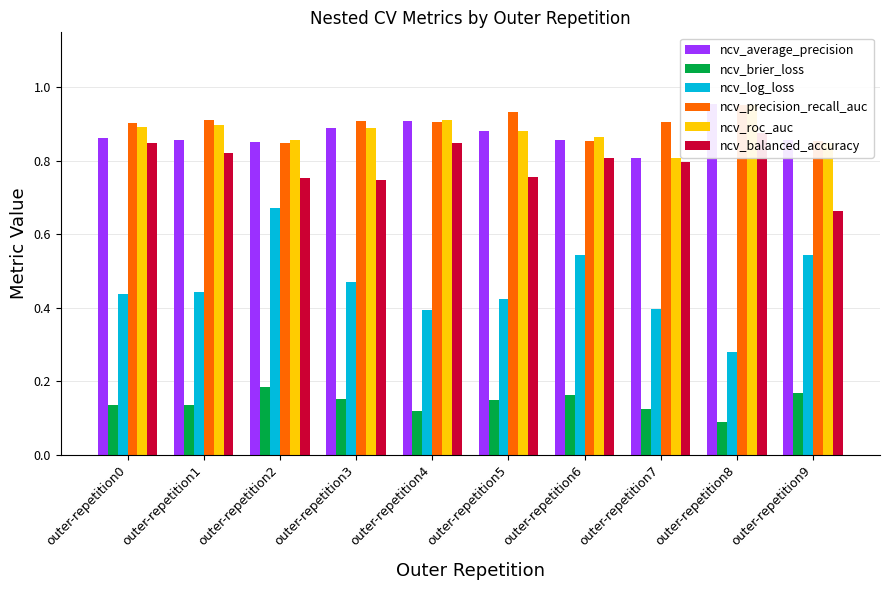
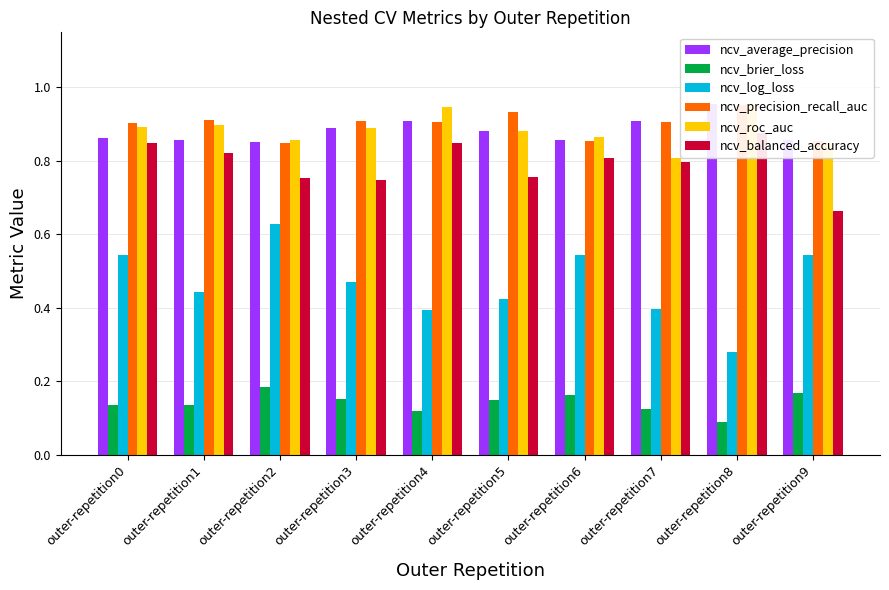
ncv_log_loss, outer-repetition0: 0.44 -> 0.54
ncv_log_loss, outer-repetition2: 0.67 -> 0.63
ncv_roc_auc, outer-repetition4: 0.91 -> 0.95
ncv_average_precision, outer-repetition7: 0.81 -> 0.91
